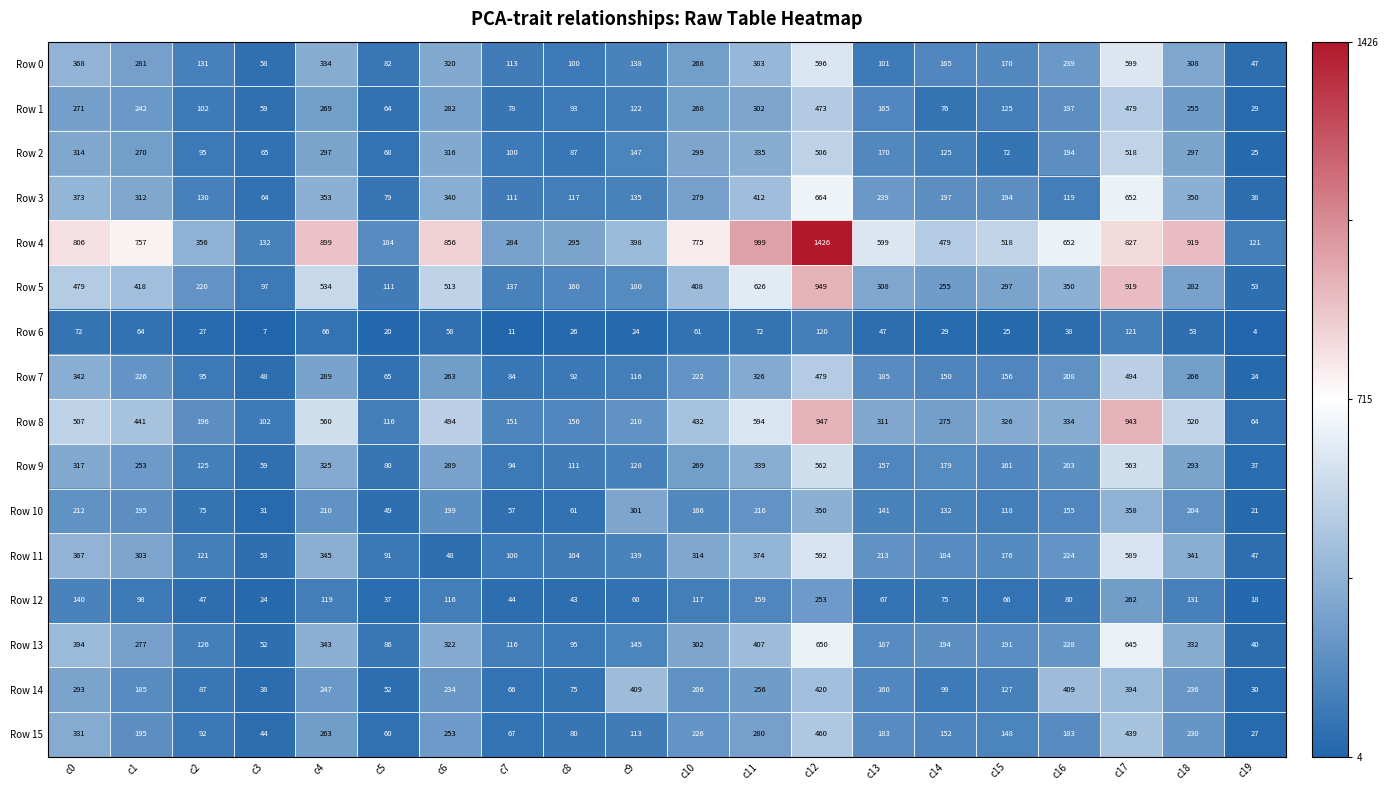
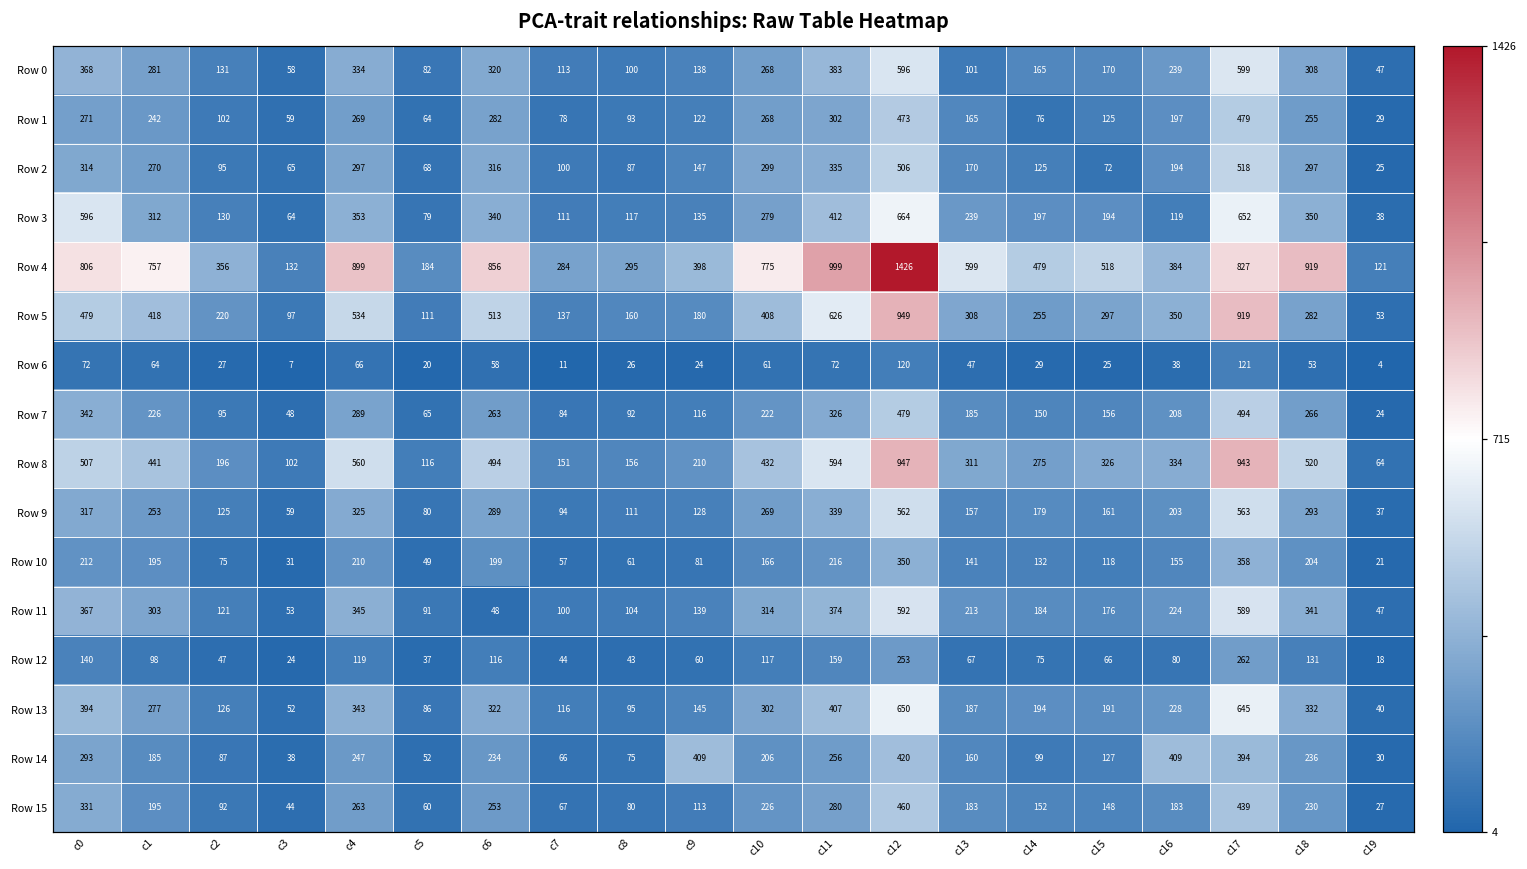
Row 3, c0: 373 -> 596
Row 4, c16: 652 -> 384
Row 10, c9: 301 -> 81
